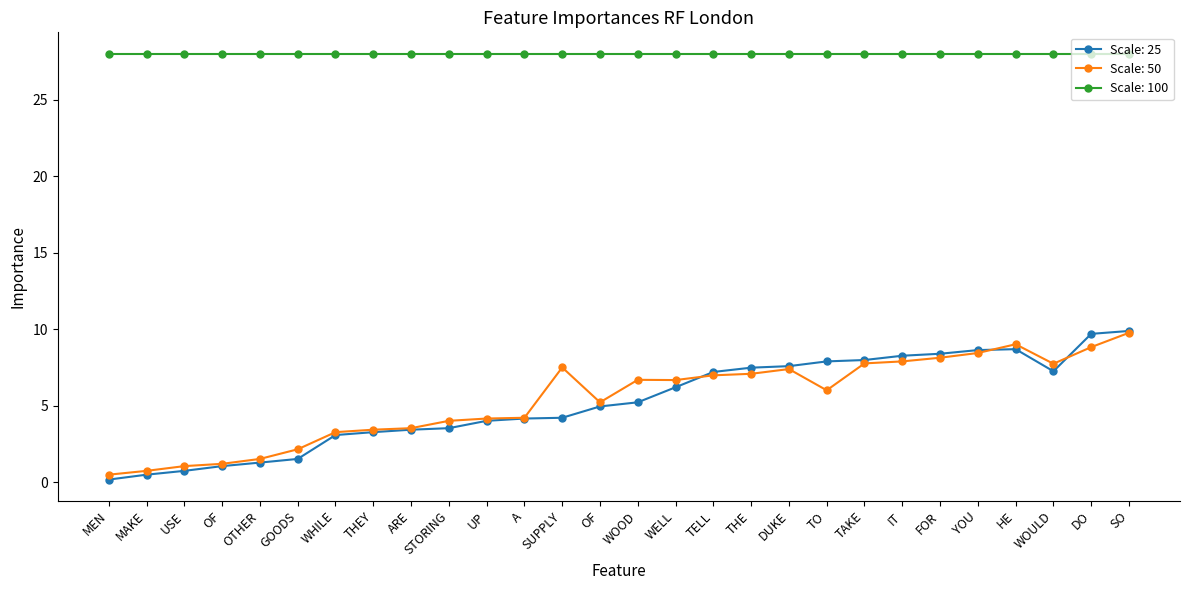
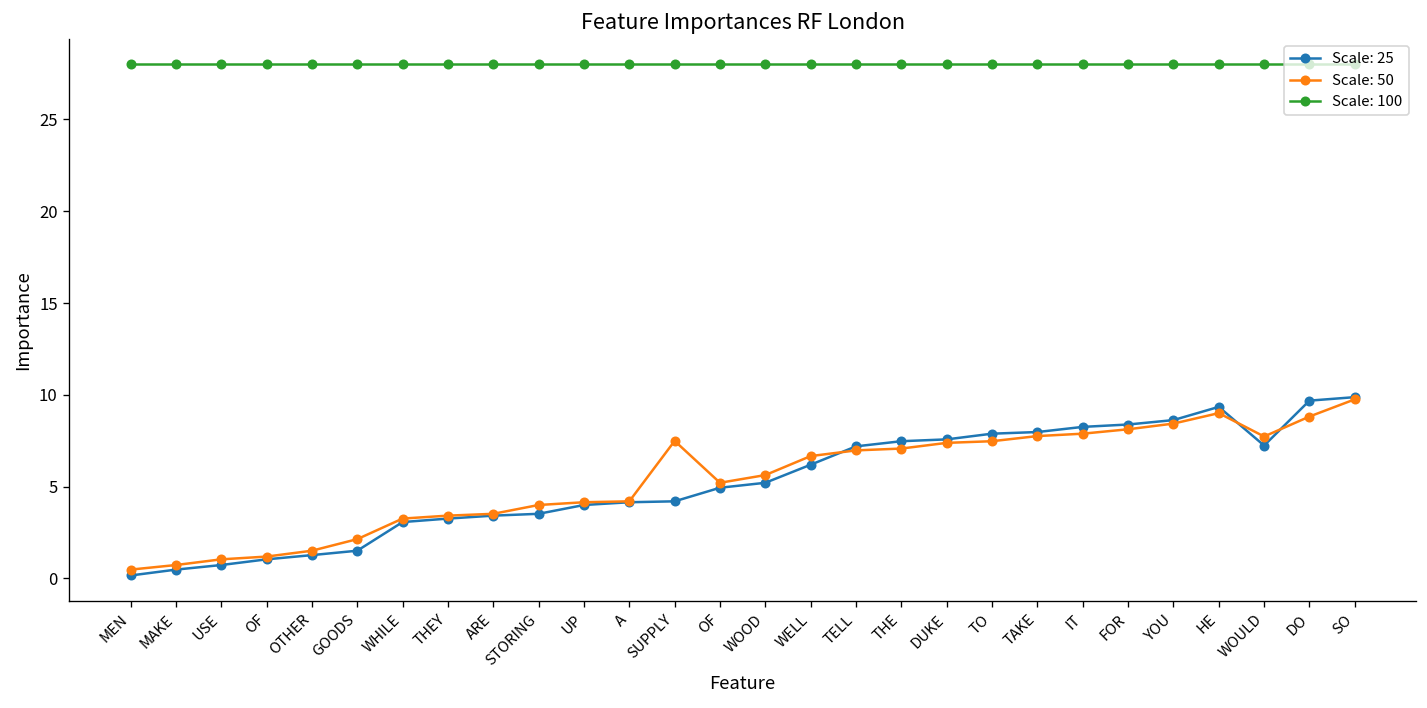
Scale: 50, WOOD: 6.7 -> 5.6
Scale: 50, TO: 6.0 -> 7.5
Scale: 25, HE: 8.7 -> 9.3
